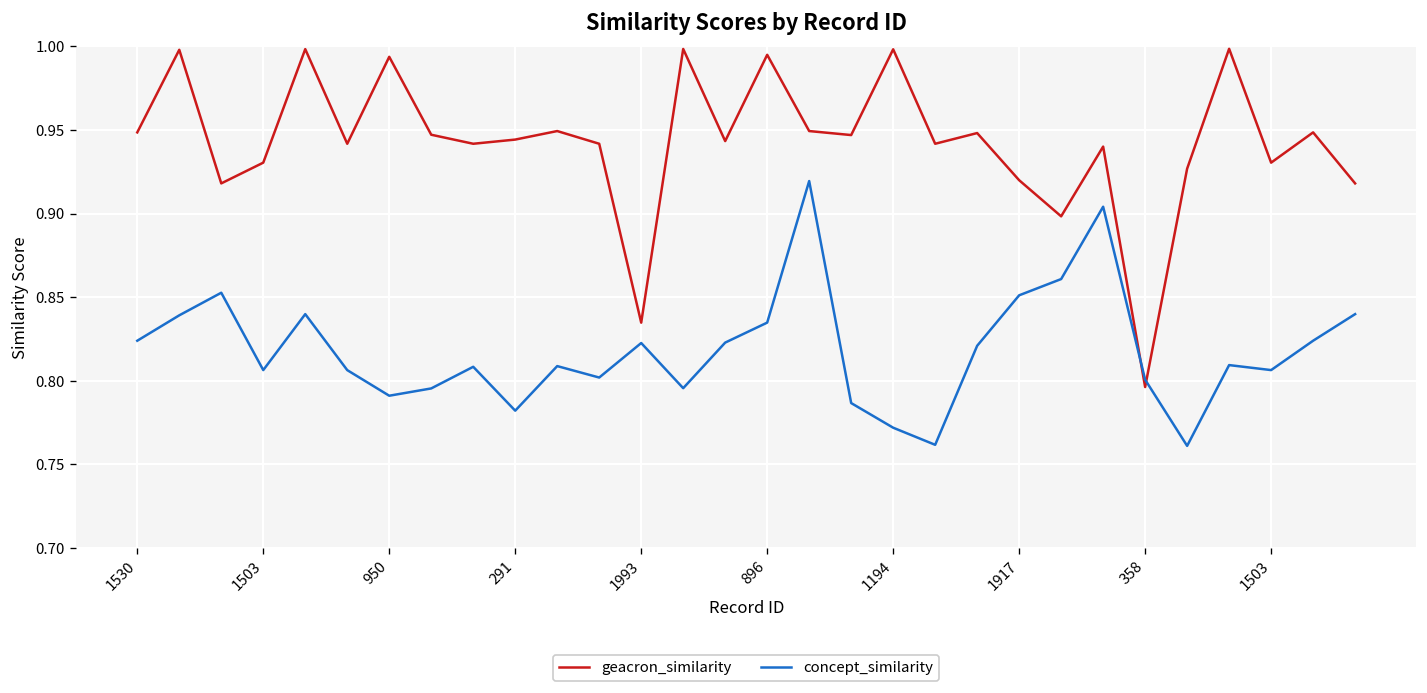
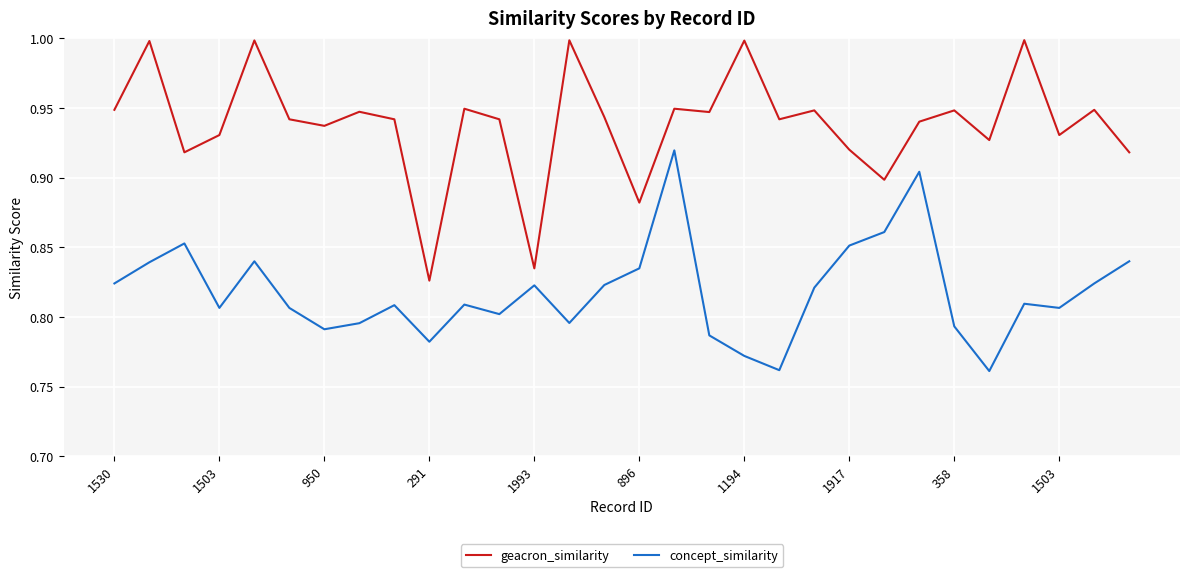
geacron_similarity, 950: 0.994 -> 0.937
geacron_similarity, 291: 0.944 -> 0.826
geacron_similarity, 896: 0.995 -> 0.882
geacron_similarity, 358: 0.796 -> 0.948
concept_similarity, 358: 0.801 -> 0.793
